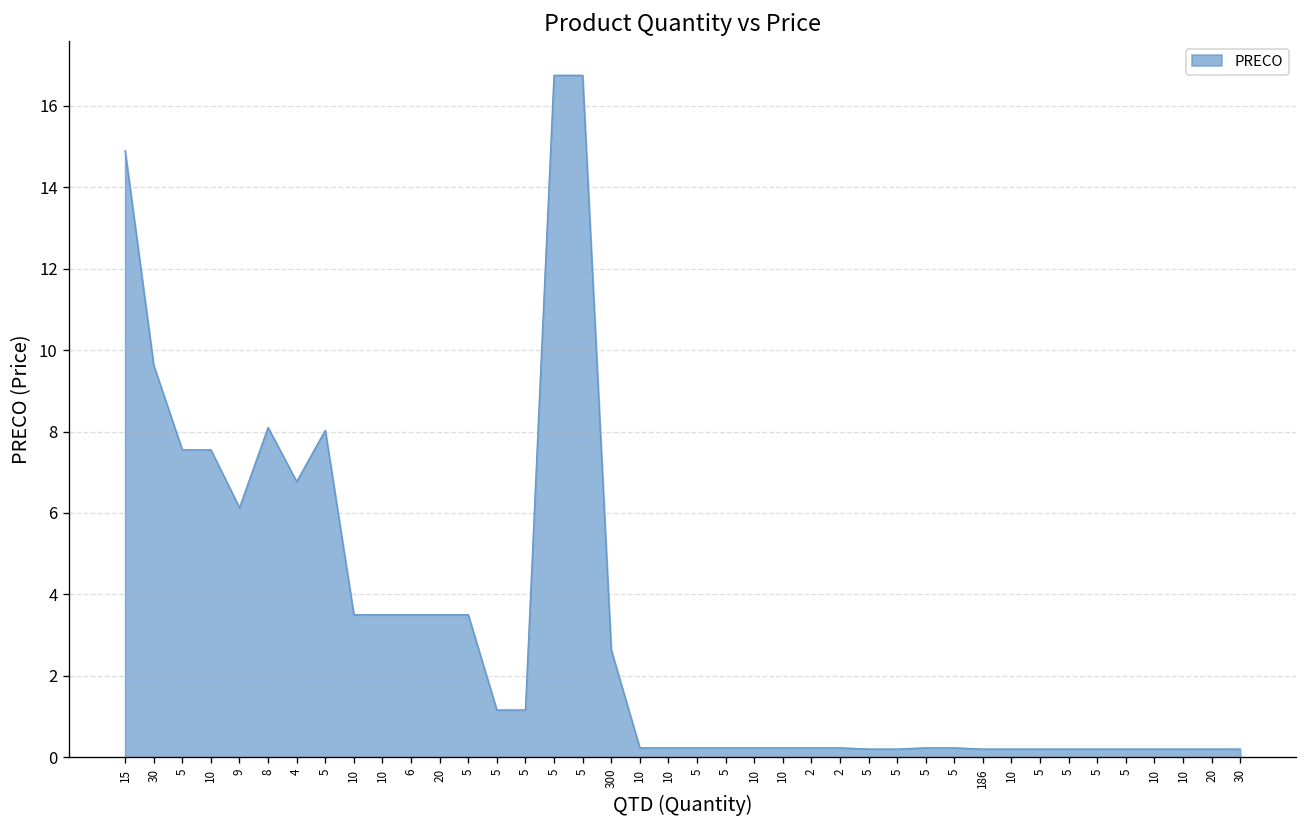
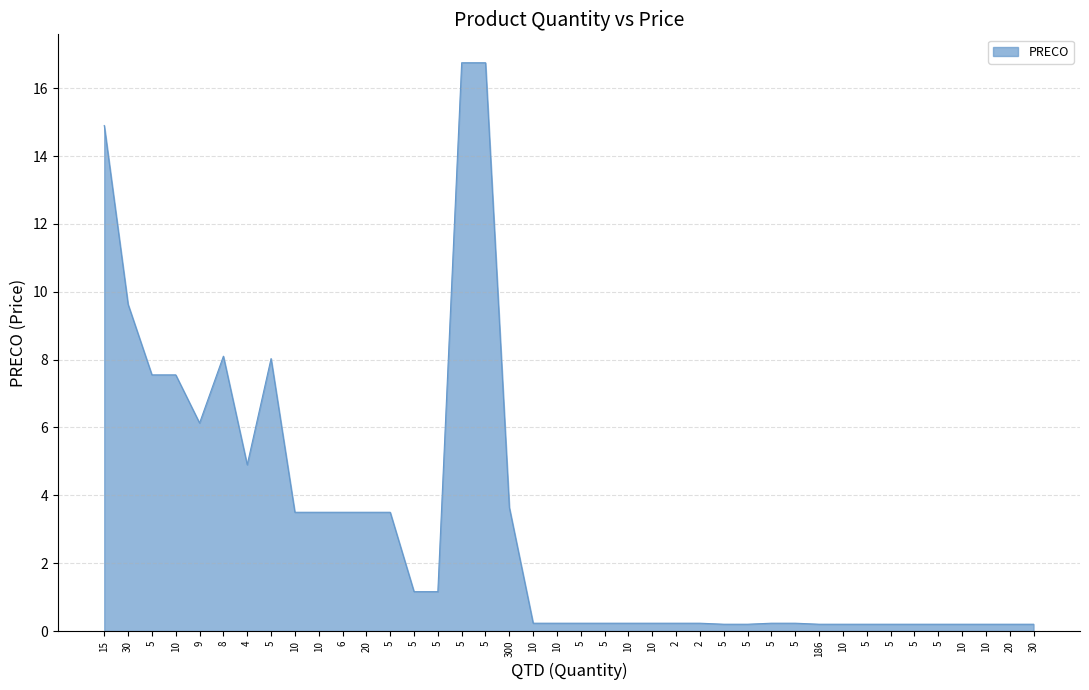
4: 6.8 -> 4.9
300: 2.6 -> 3.6
